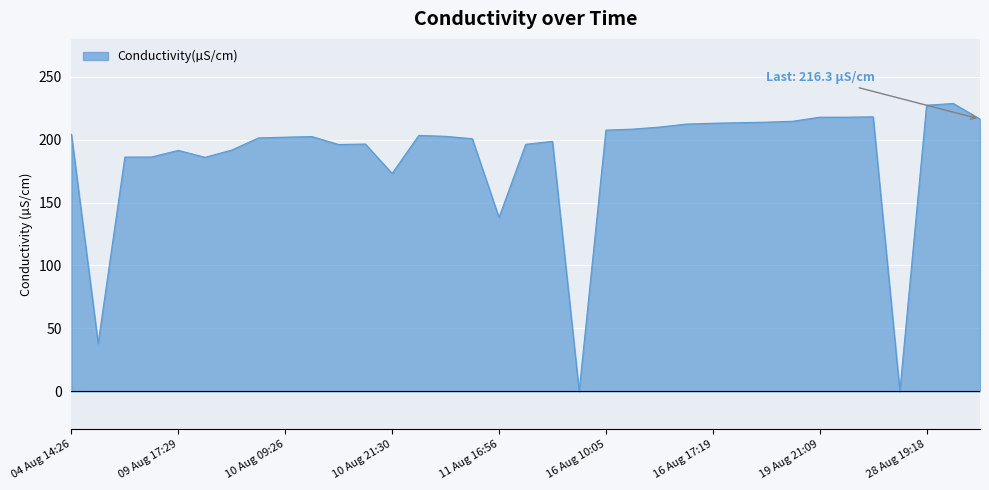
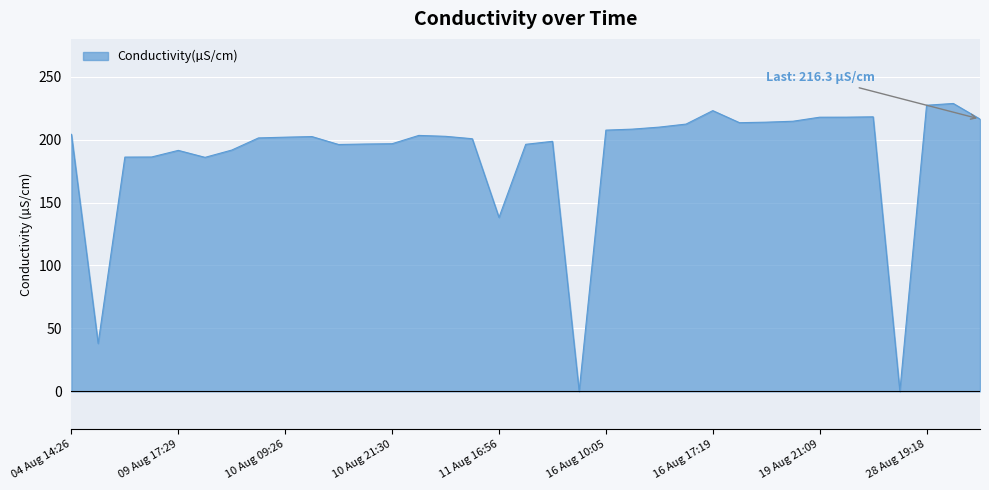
10 Aug 21:30: 173 -> 197
16 Aug 17:19: 213 -> 223
